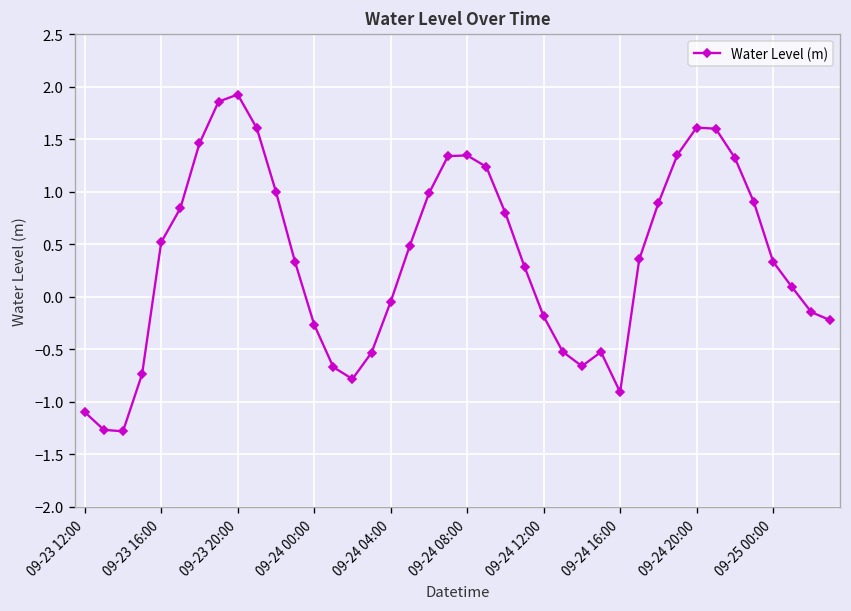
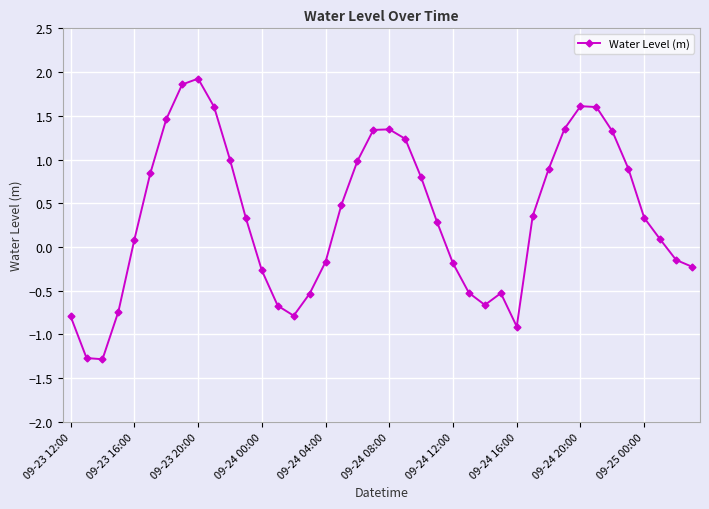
09-23 12:00: -1.1 -> -0.8
09-23 16:00: 0.5 -> 0.1
09-24 04:00: 0.0 -> -0.2
